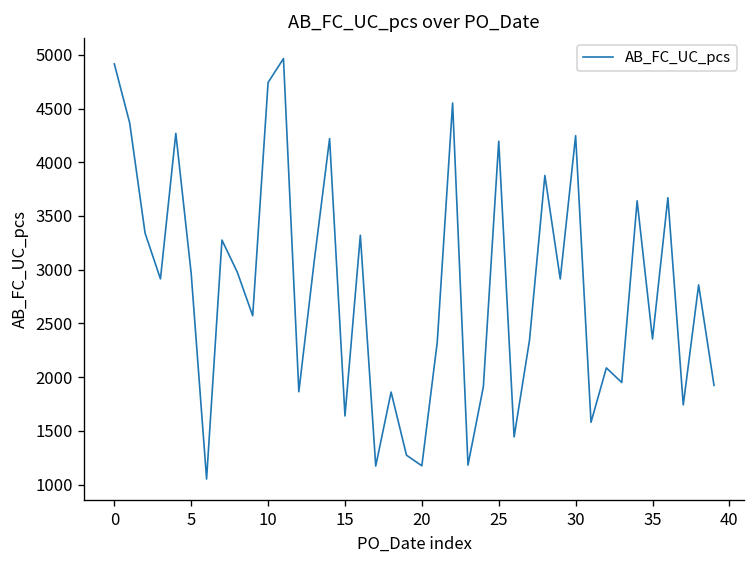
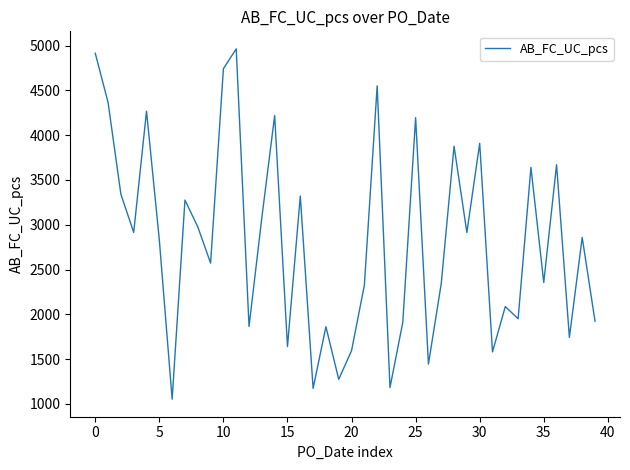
5: 3000 -> 2800
20: 1200 -> 1600
30: 4200 -> 3900
